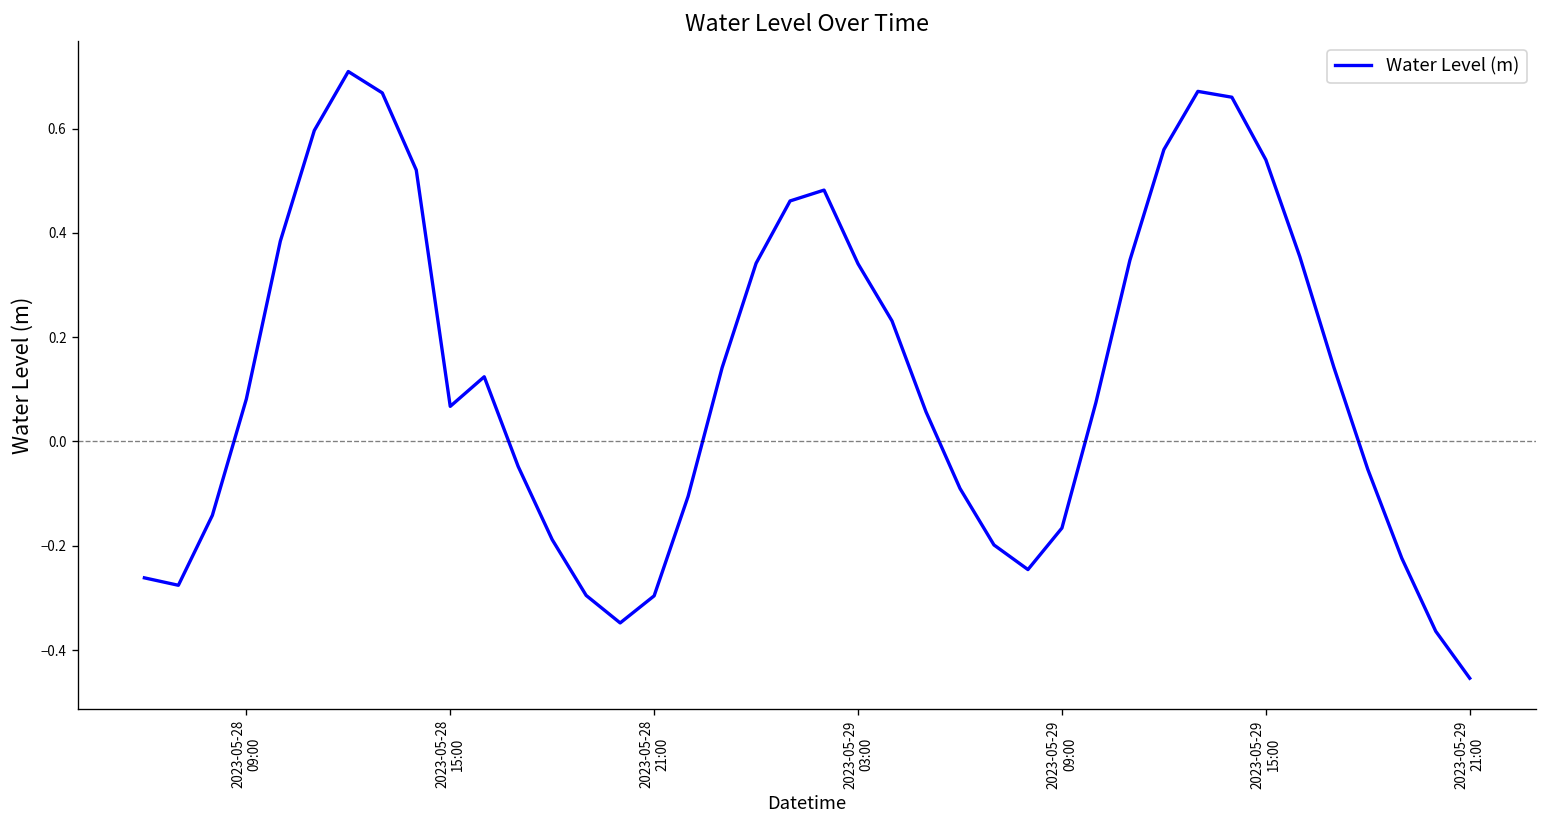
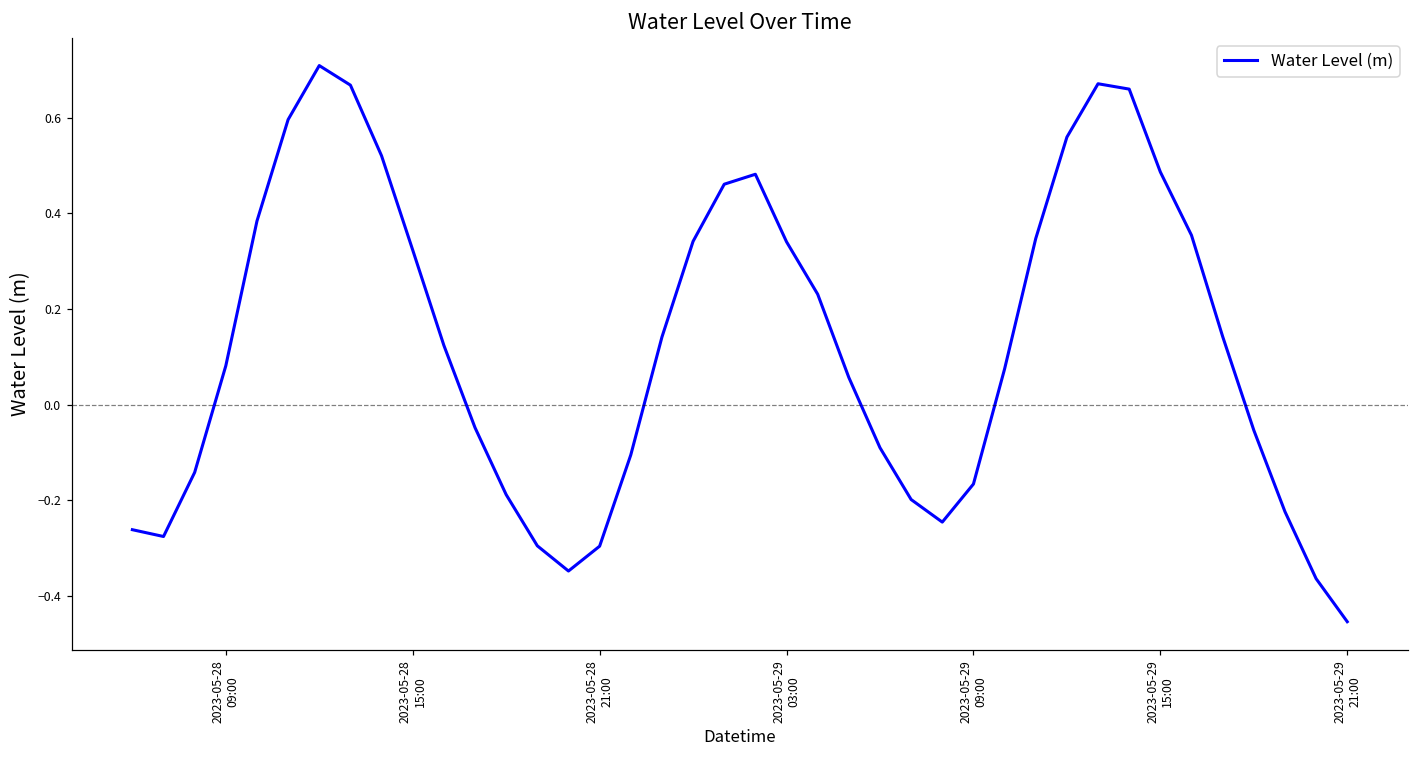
2023-05-28 15:00: 0.07 -> 0.32
2023-05-29 15:00: 0.54 -> 0.49
